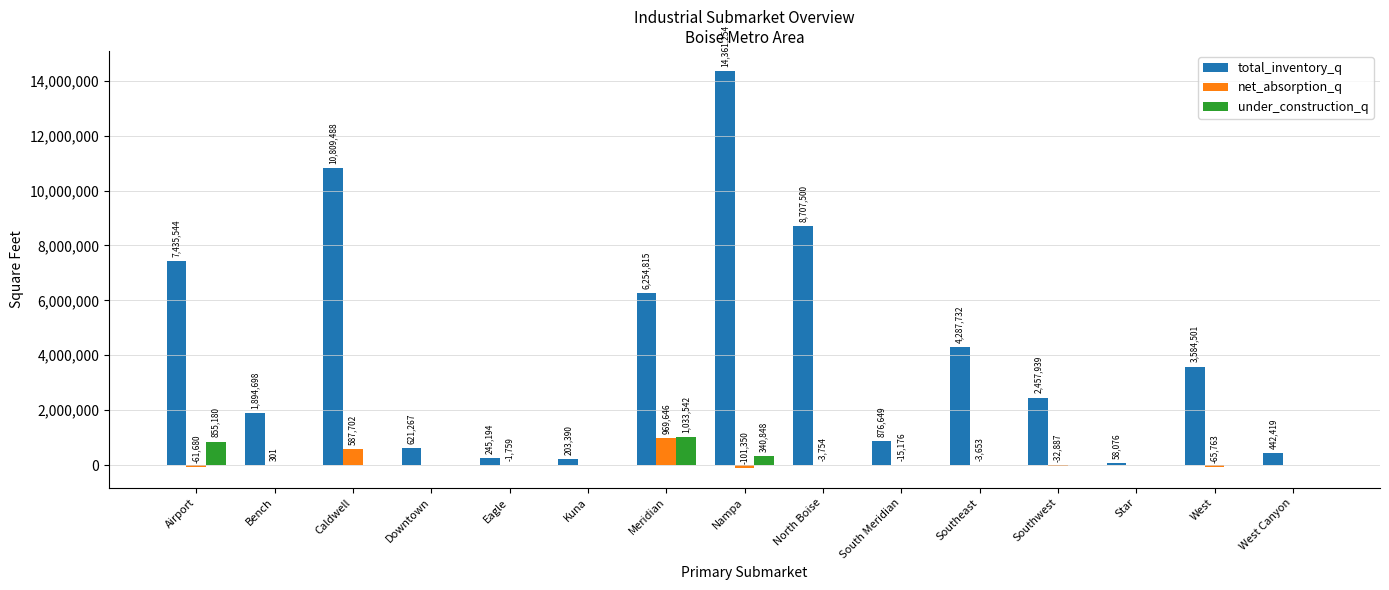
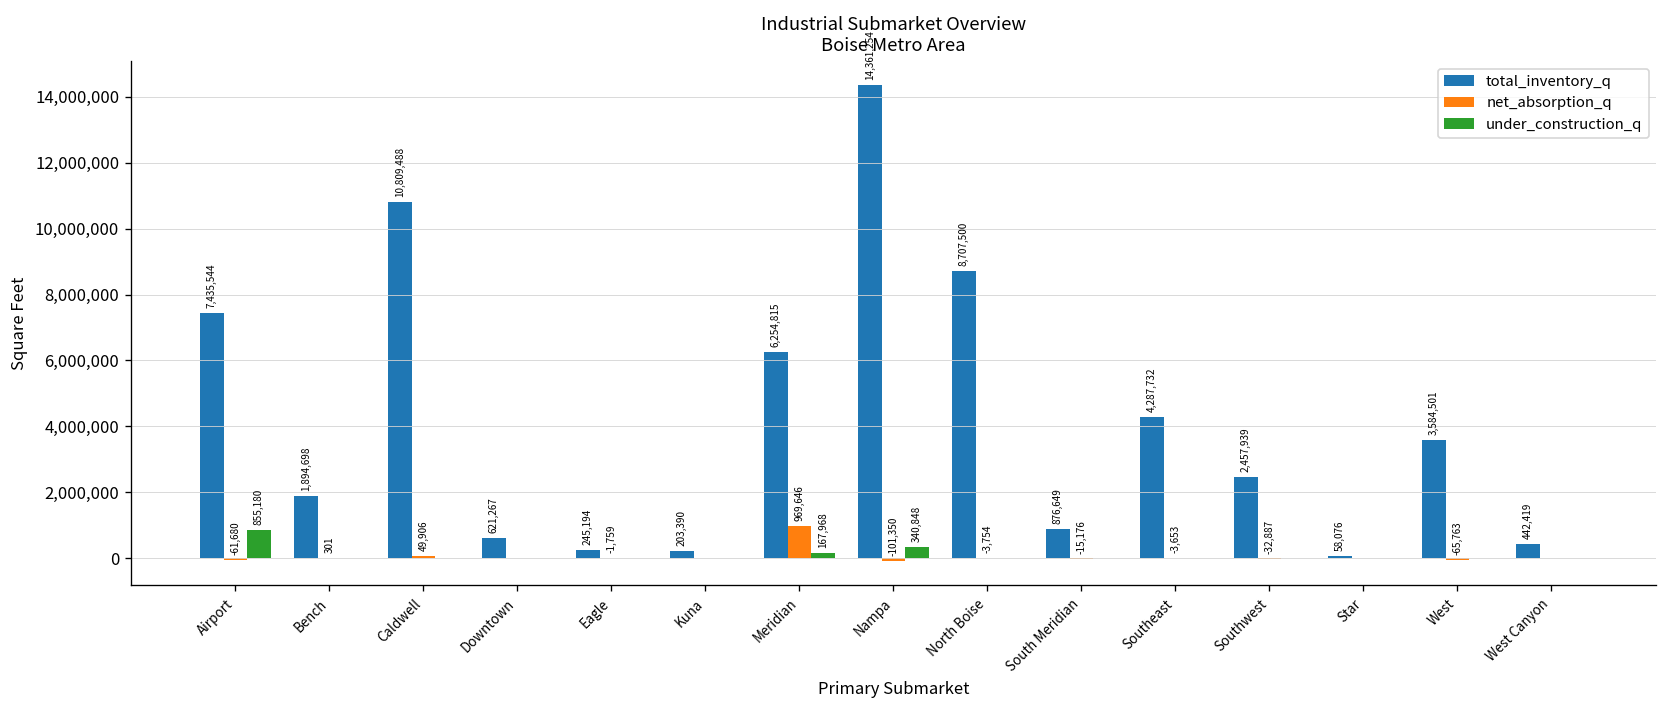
net_absorption_q, Caldwell: 587,702 -> 49,906
under_construction_q, Meridian: 1,033,542 -> 167,968
